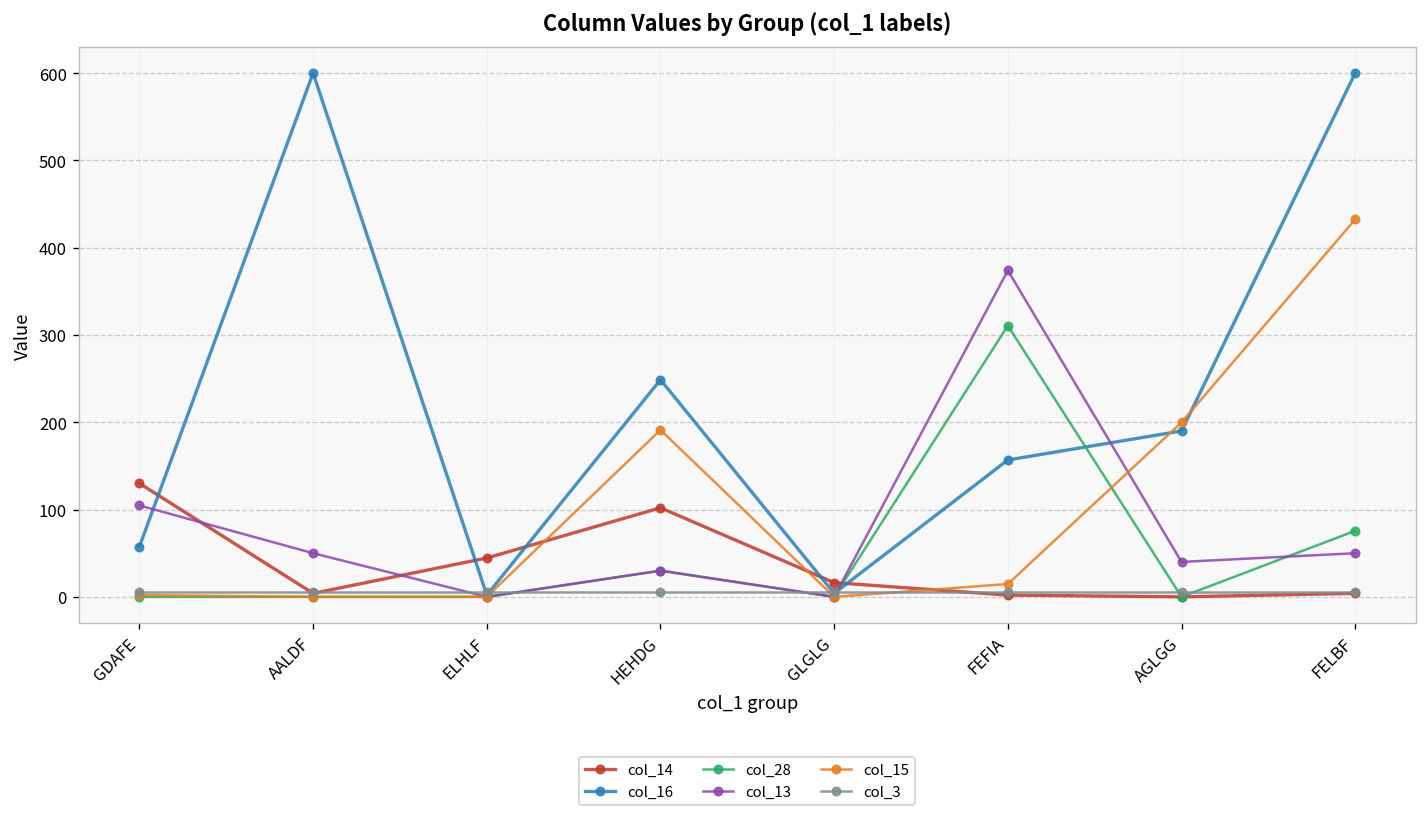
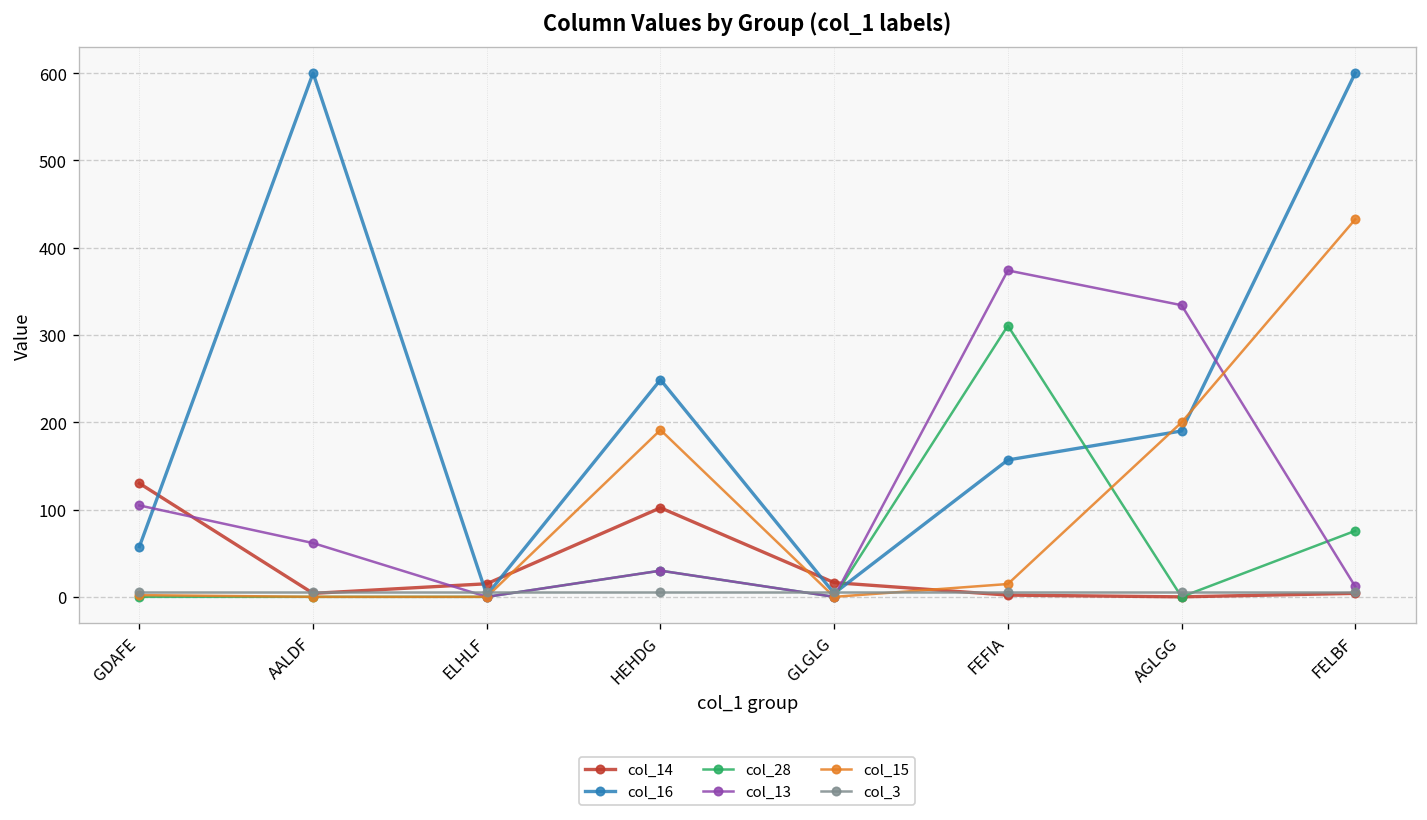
col_13, AALDF: 50 -> 60
col_14, ELHLF: 40 -> 20
col_13, AGLGG: 40 -> 330
col_13, FELBF: 50 -> 10
